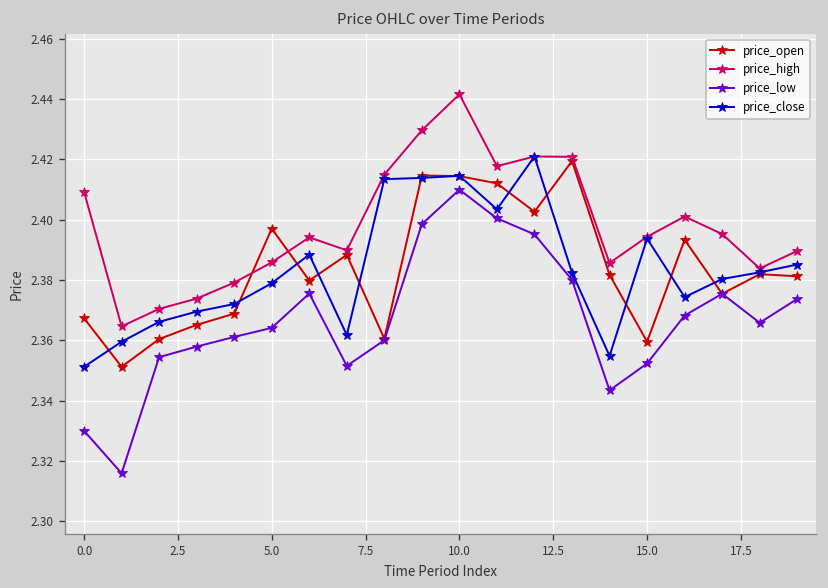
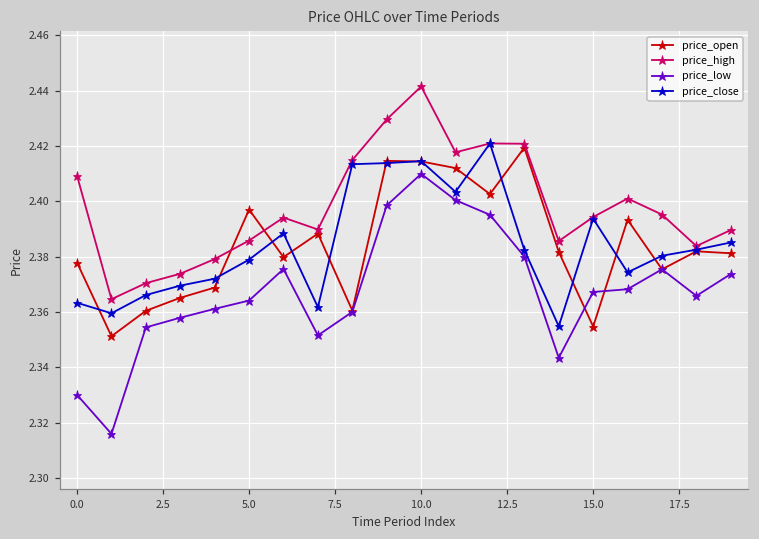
price_open, 0.0: 2.367 -> 2.378
price_close, 0.0: 2.351 -> 2.363
price_open, 15.0: 2.360 -> 2.355
price_low, 15.0: 2.352 -> 2.367
